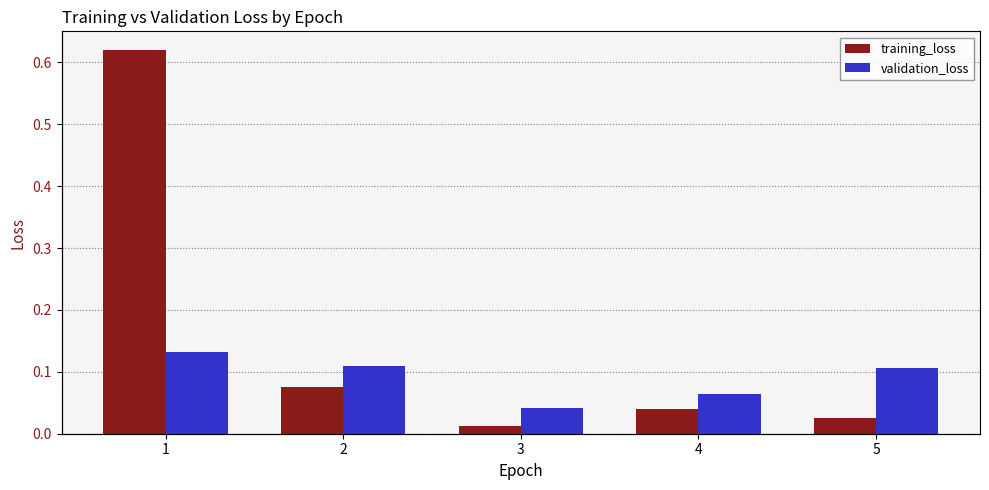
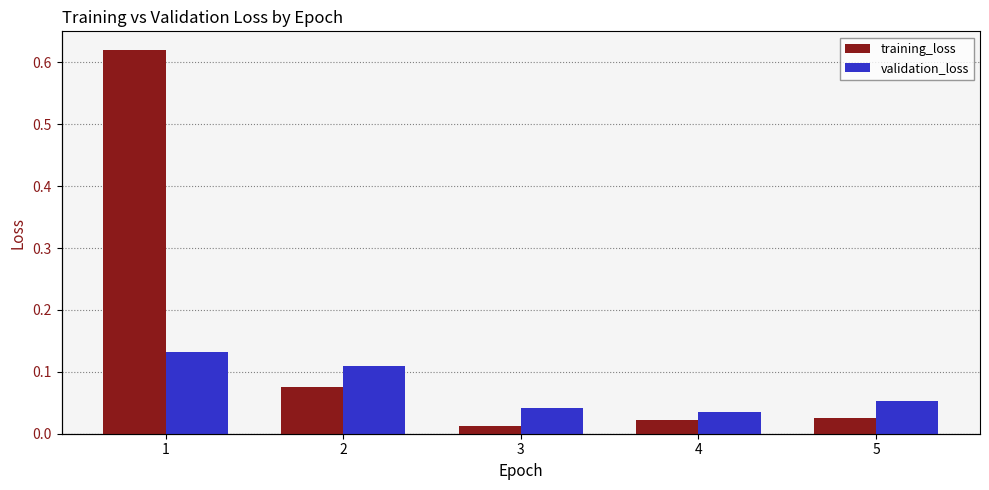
training_loss, 4: 0.04 -> 0.02
validation_loss, 4: 0.06 -> 0.03
validation_loss, 5: 0.11 -> 0.05
